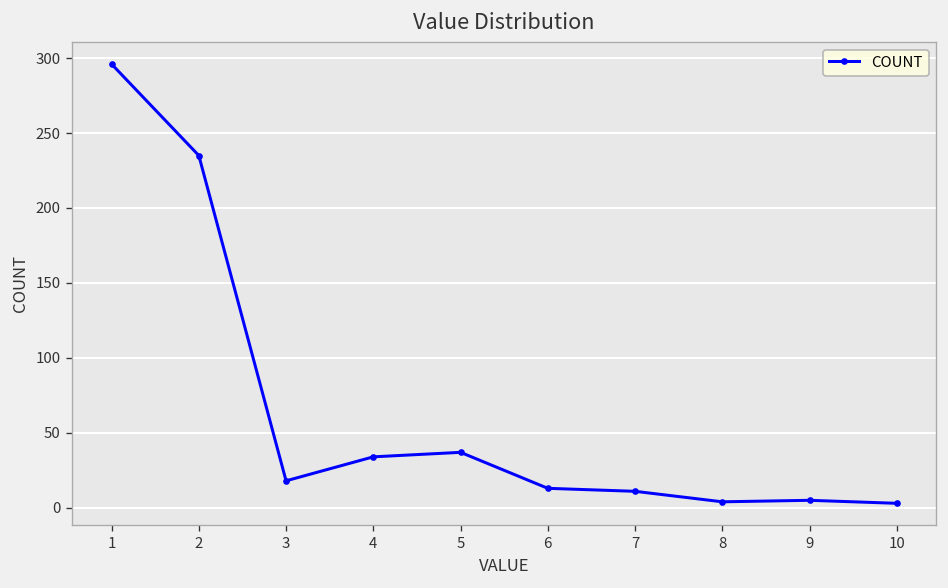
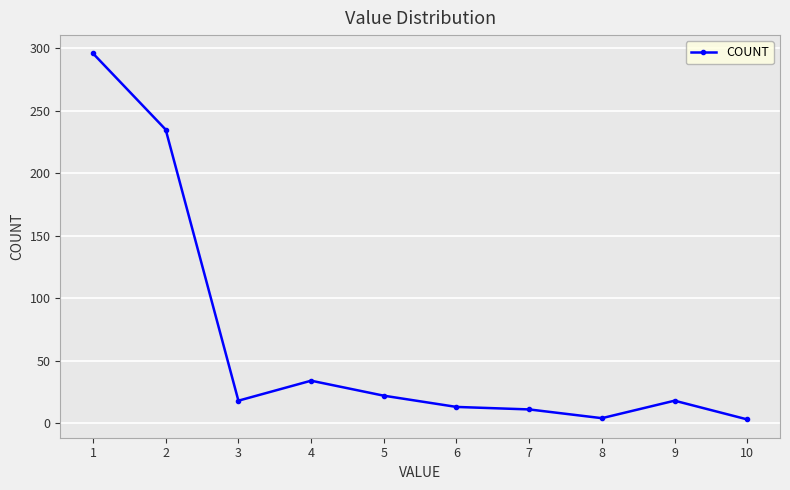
5: 37 -> 22
9: 5 -> 18
